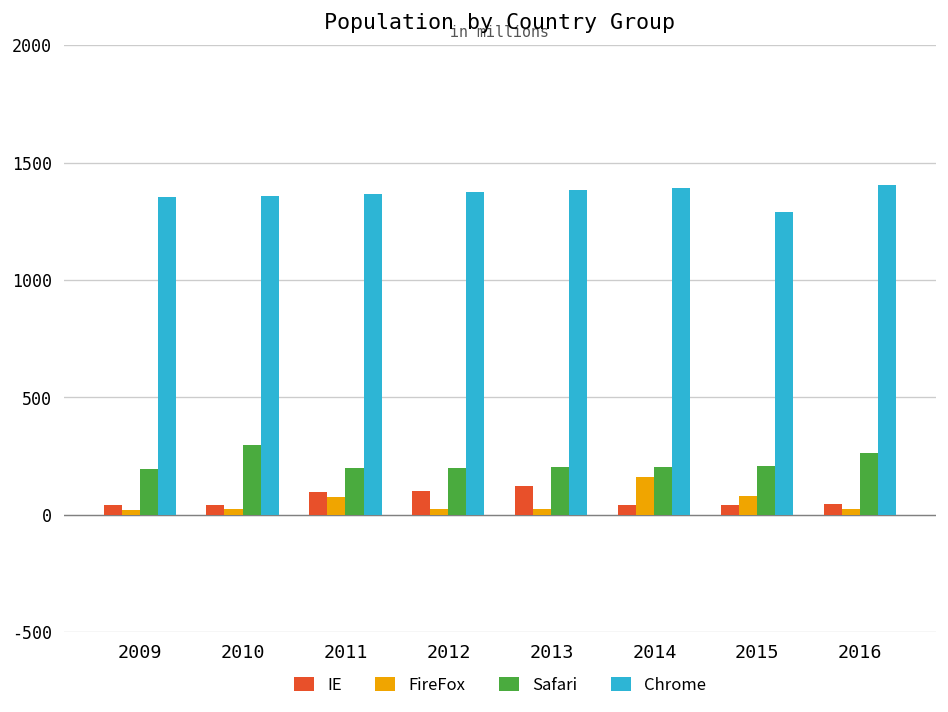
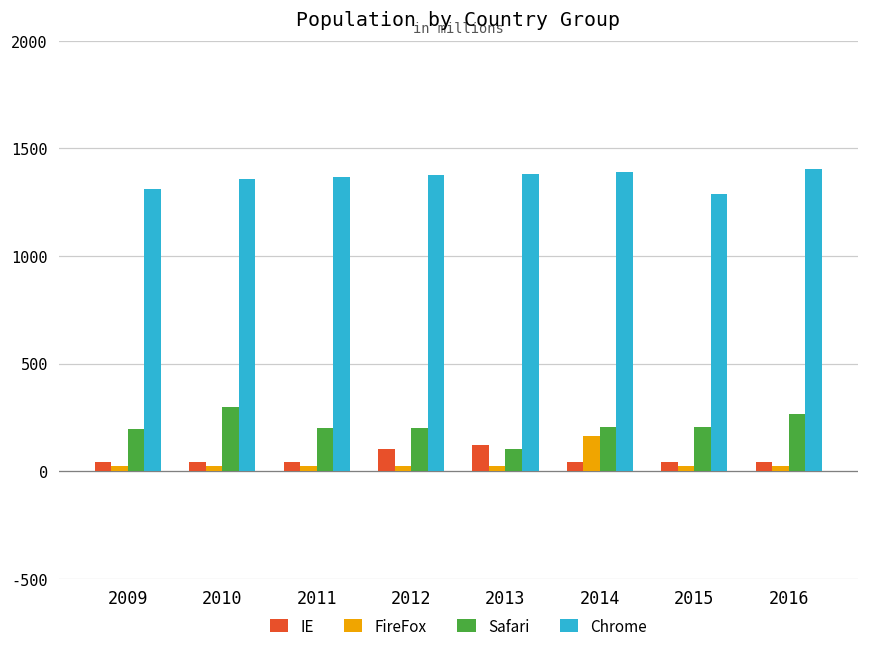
Chrome, 2009: 1350 -> 1310
IE, 2011: 100 -> 40
FireFox, 2011: 70 -> 20
Safari, 2013: 200 -> 100
FireFox, 2015: 80 -> 20
